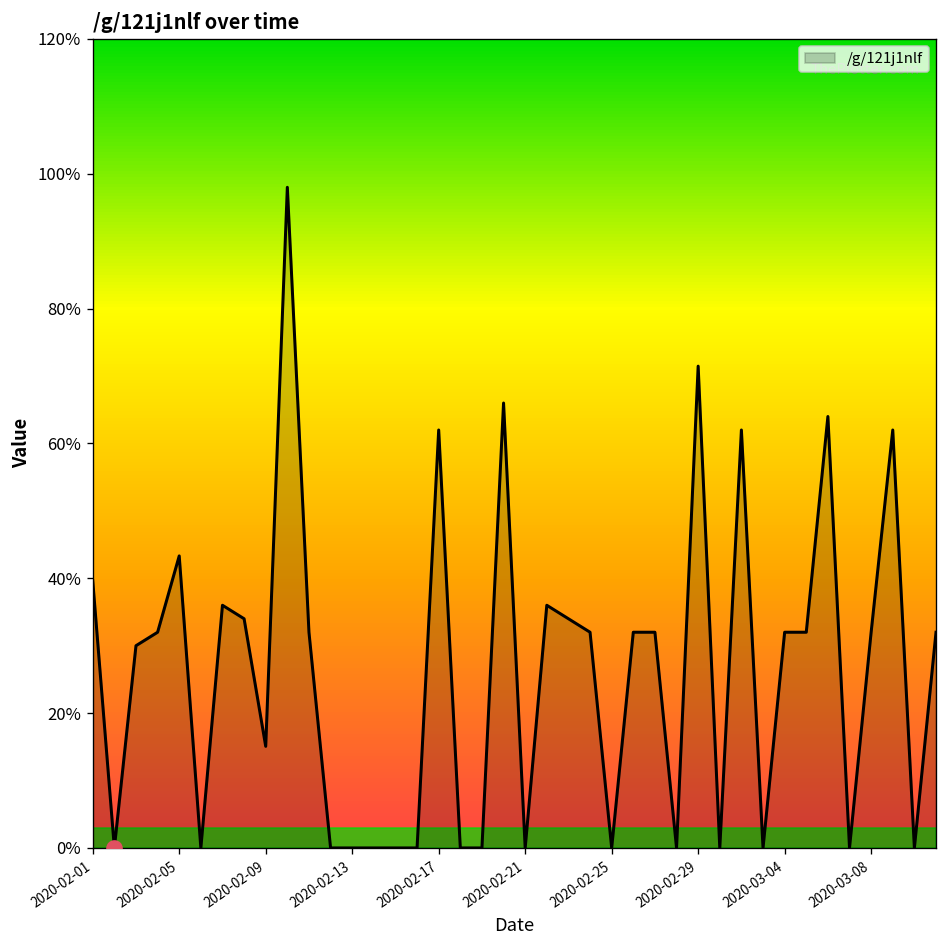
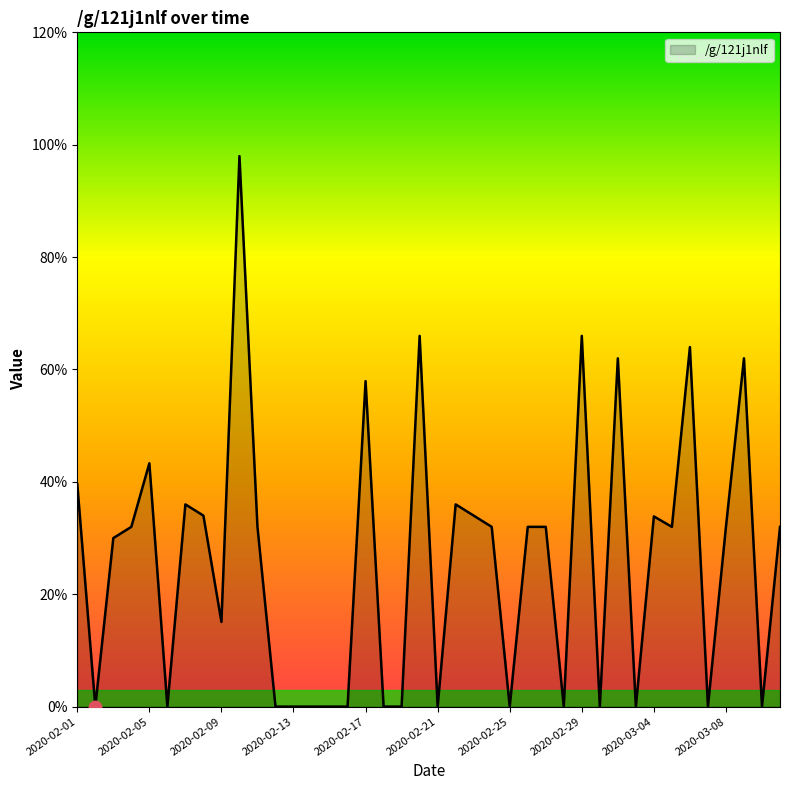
/g/121j1nlf, 2020-02-17: 62% -> 58%
/g/121j1nlf, 2020-02-29: 71% -> 66%
/g/121j1nlf, 2020-03-04: 32% -> 34%
